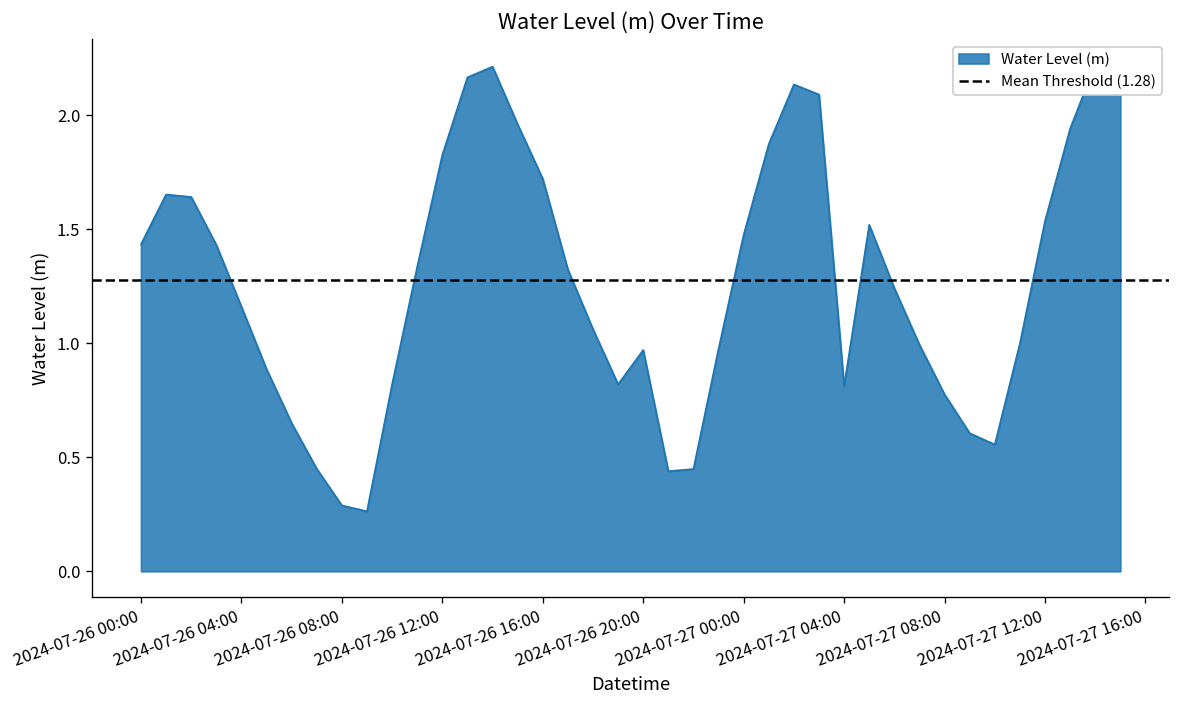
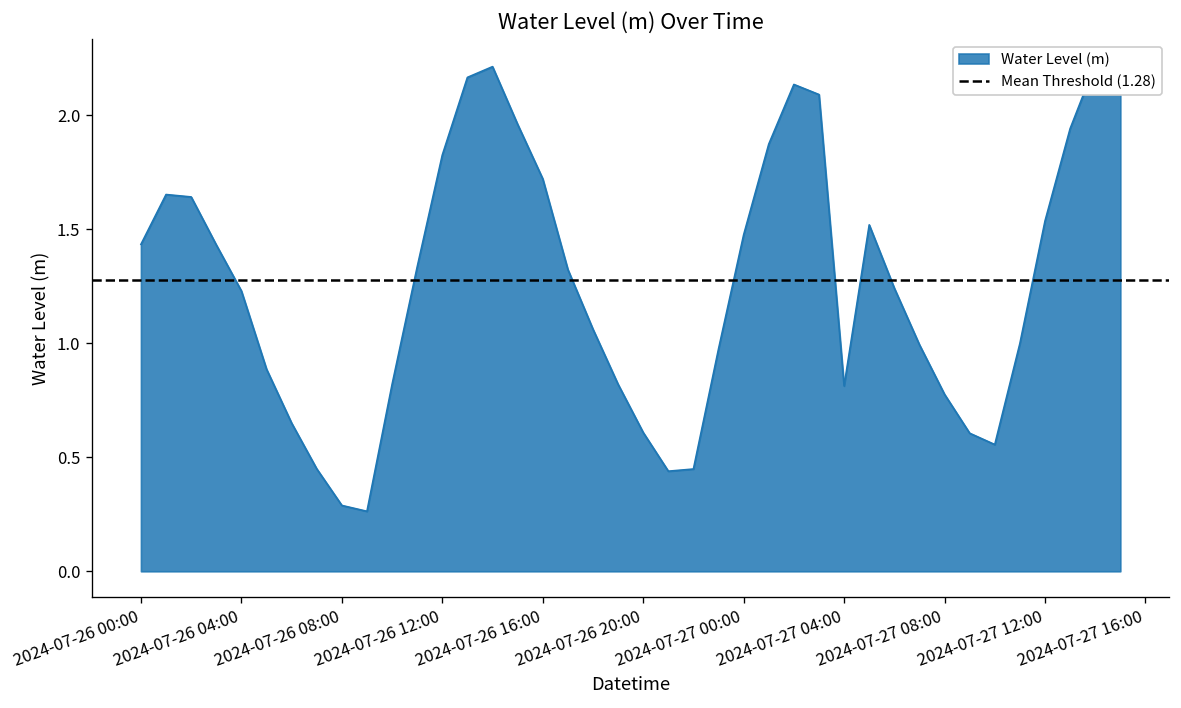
2024-07-26 04:00: 1.16 -> 1.23
2024-07-26 20:00: 0.97 -> 0.61
